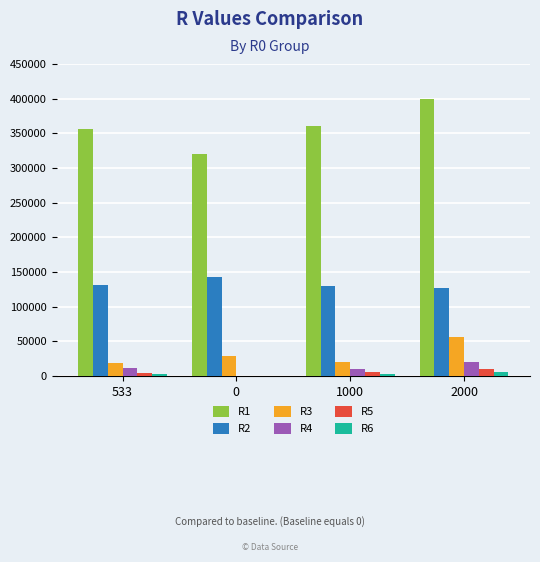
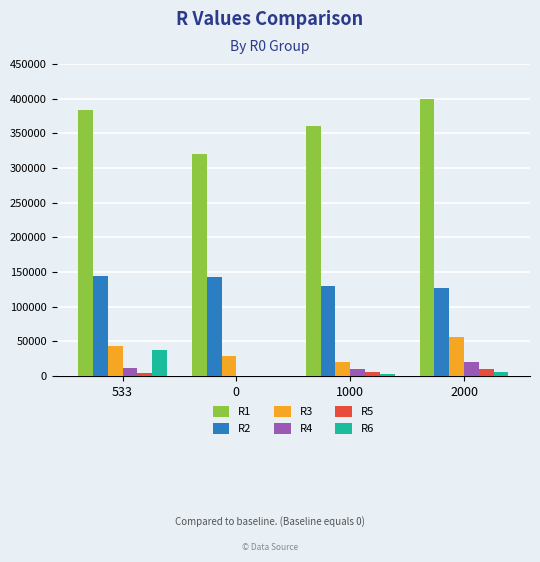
R1, 533: 360000 -> 380000
R2, 533: 130000 -> 140000
R3, 533: 20000 -> 40000
R6, 533: 0 -> 40000
